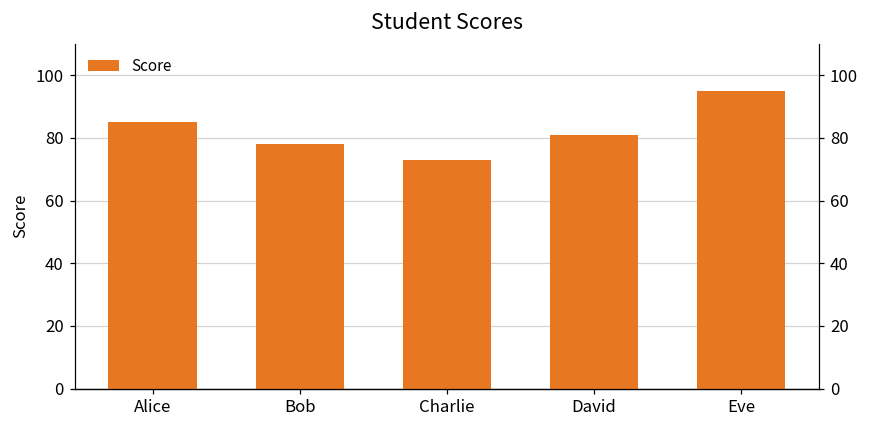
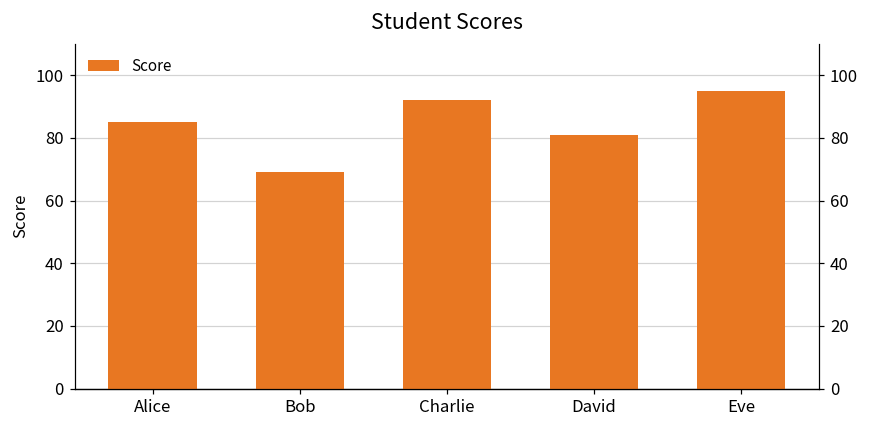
Bob: 78 -> 69
Charlie: 73 -> 92
